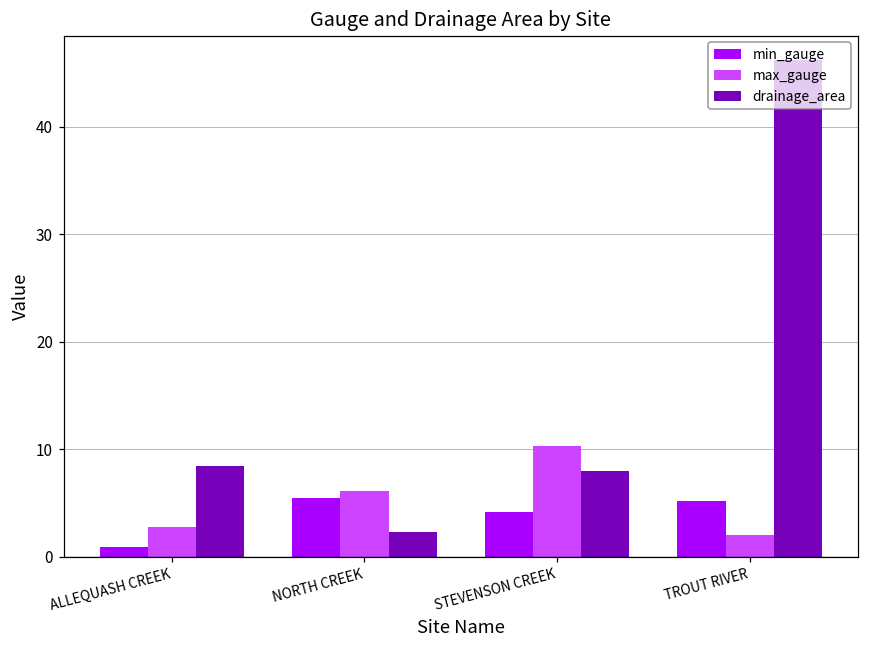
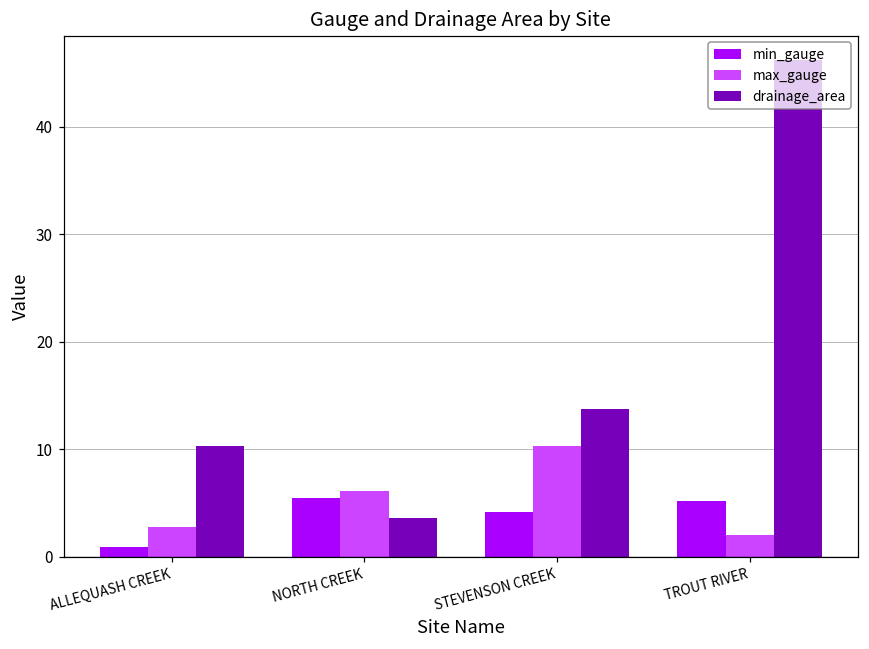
drainage_area, ALLEQUASH CREEK: 8 -> 10
drainage_area, NORTH CREEK: 2 -> 4
drainage_area, STEVENSON CREEK: 8 -> 14
